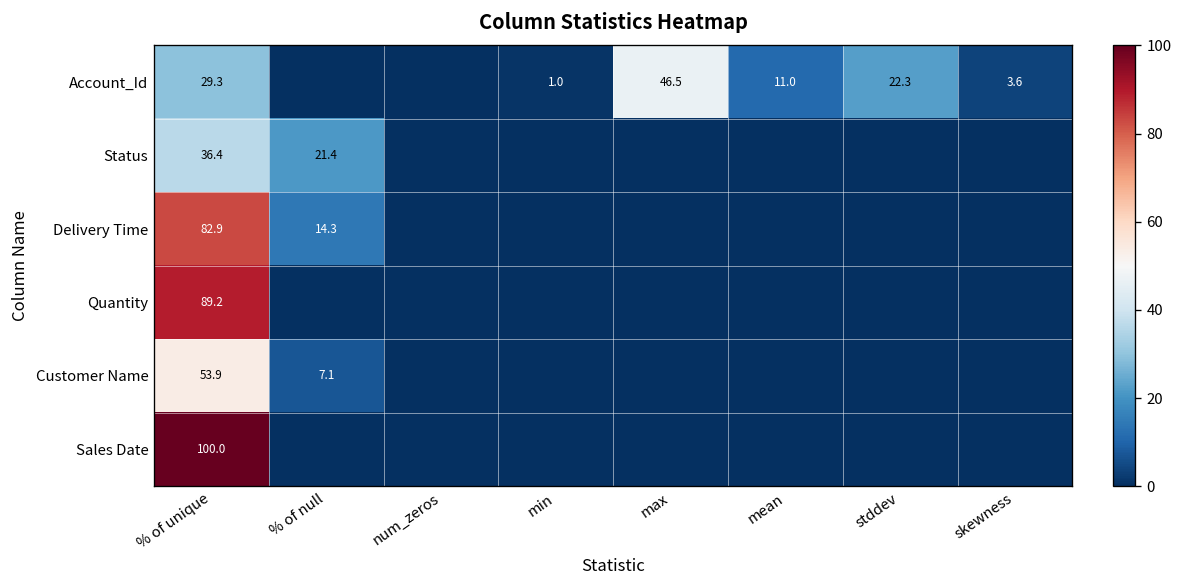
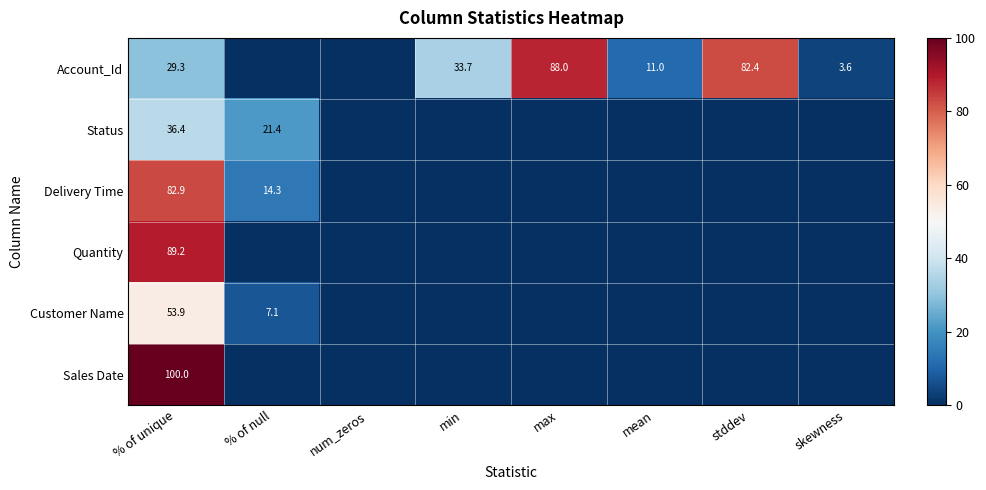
Account_Id, min: 1.0 -> 33.7
Account_Id, max: 46.5 -> 88.0
Account_Id, stddev: 22.3 -> 82.4
